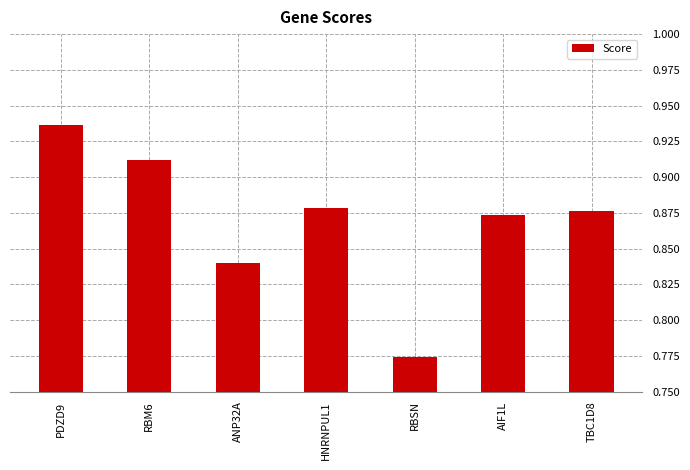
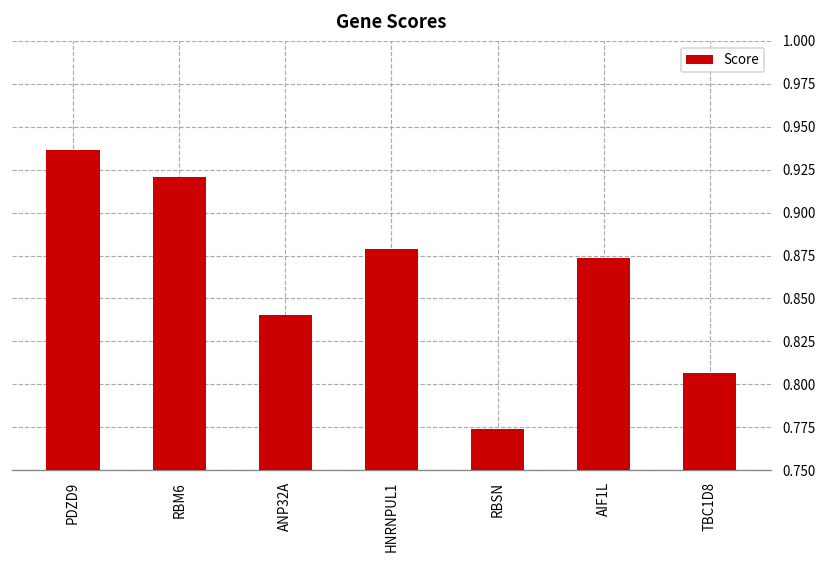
RBM6: 0.912 -> 0.921
TBC1D8: 0.877 -> 0.807
